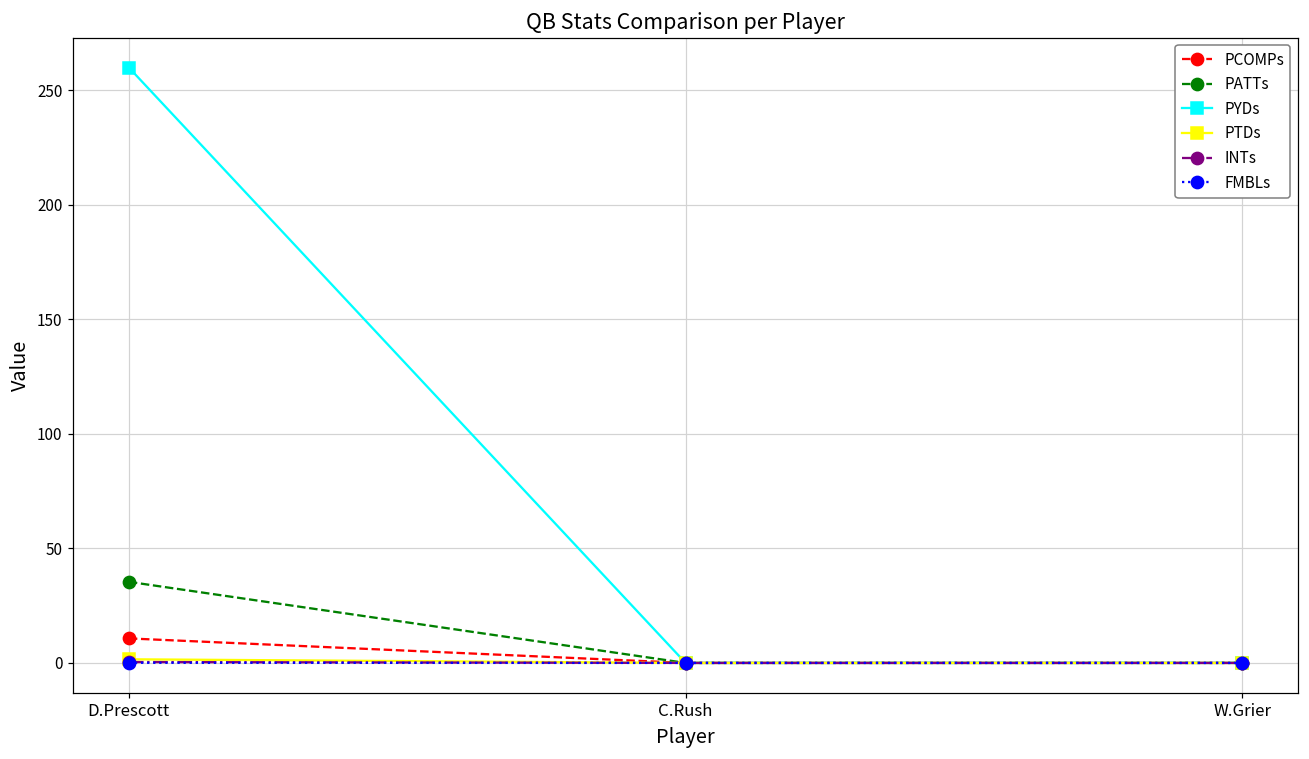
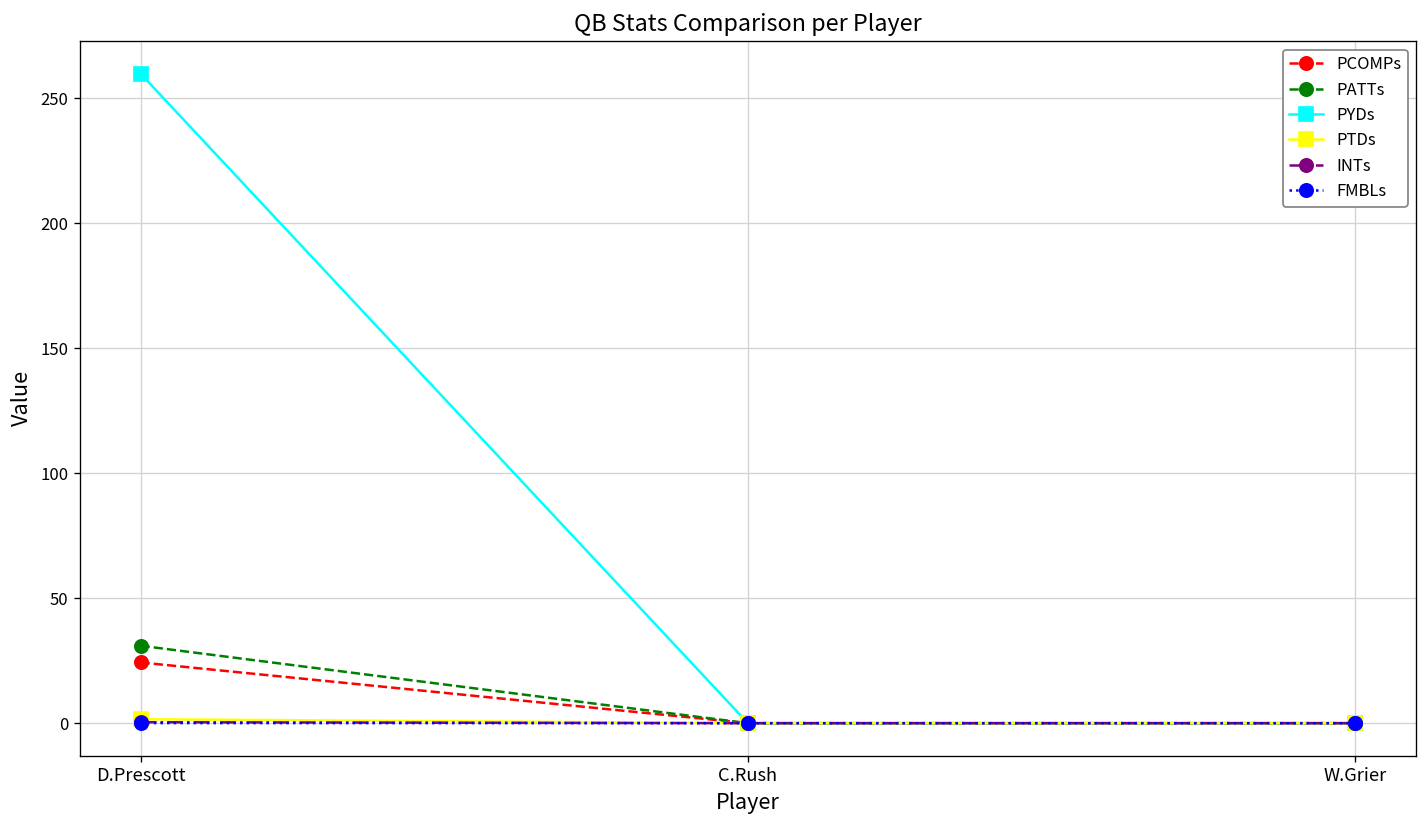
PCOMPs, D.Prescott: 11 -> 24
PATTs, D.Prescott: 35 -> 31
